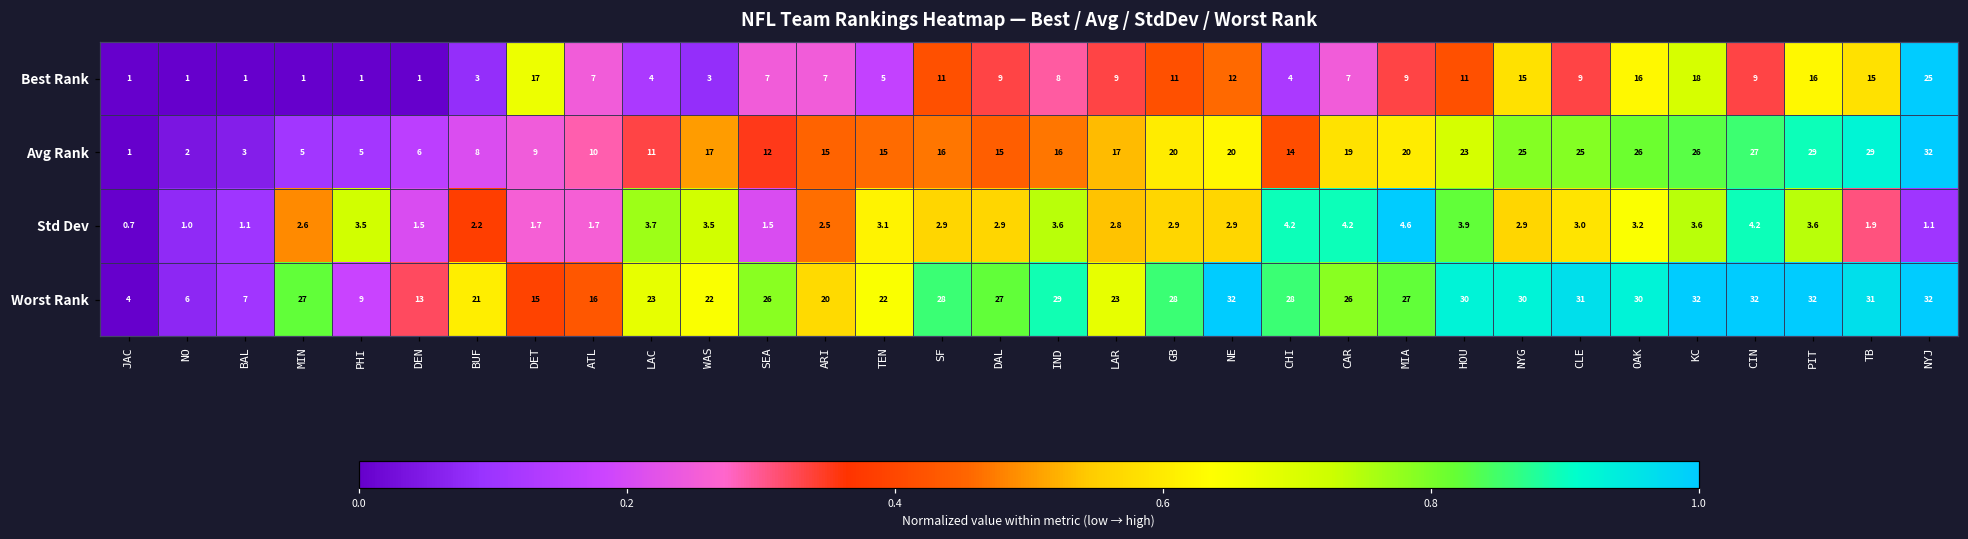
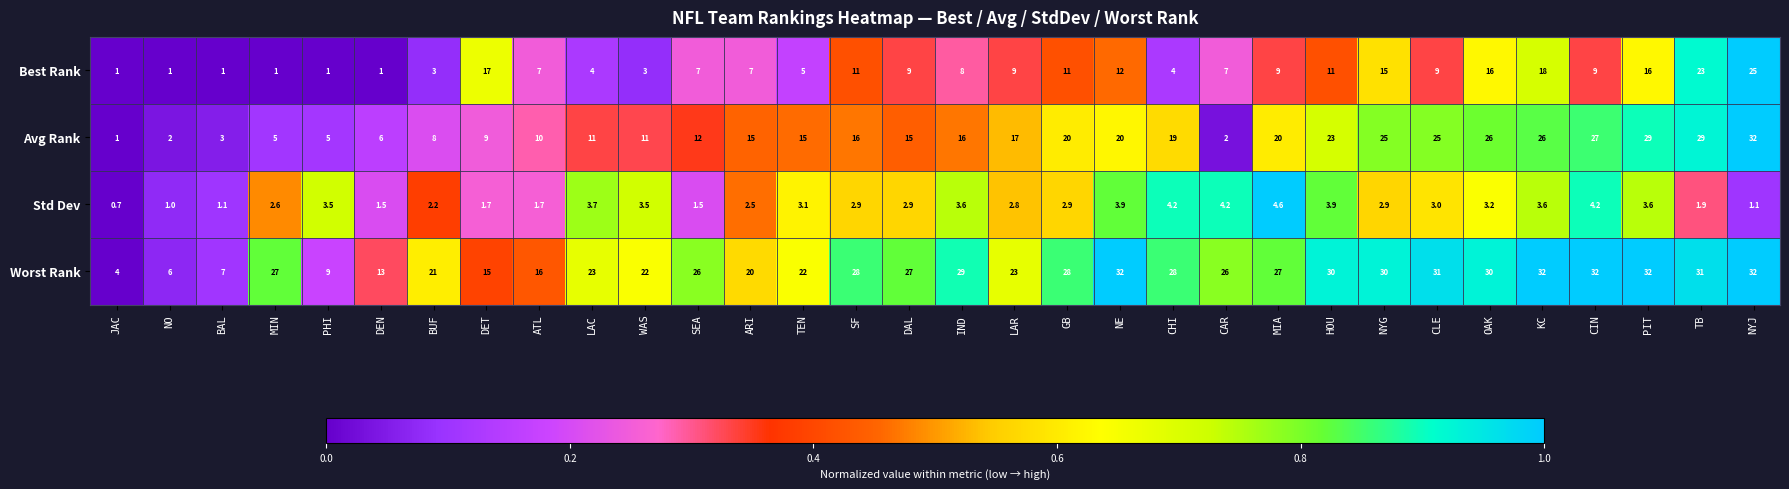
Best Rank, TB: 15 -> 23
Avg Rank, WAS: 17 -> 11
Avg Rank, CHI: 14 -> 19
Avg Rank, CAR: 19 -> 2
Std Dev, NE: 2.9 -> 3.9
